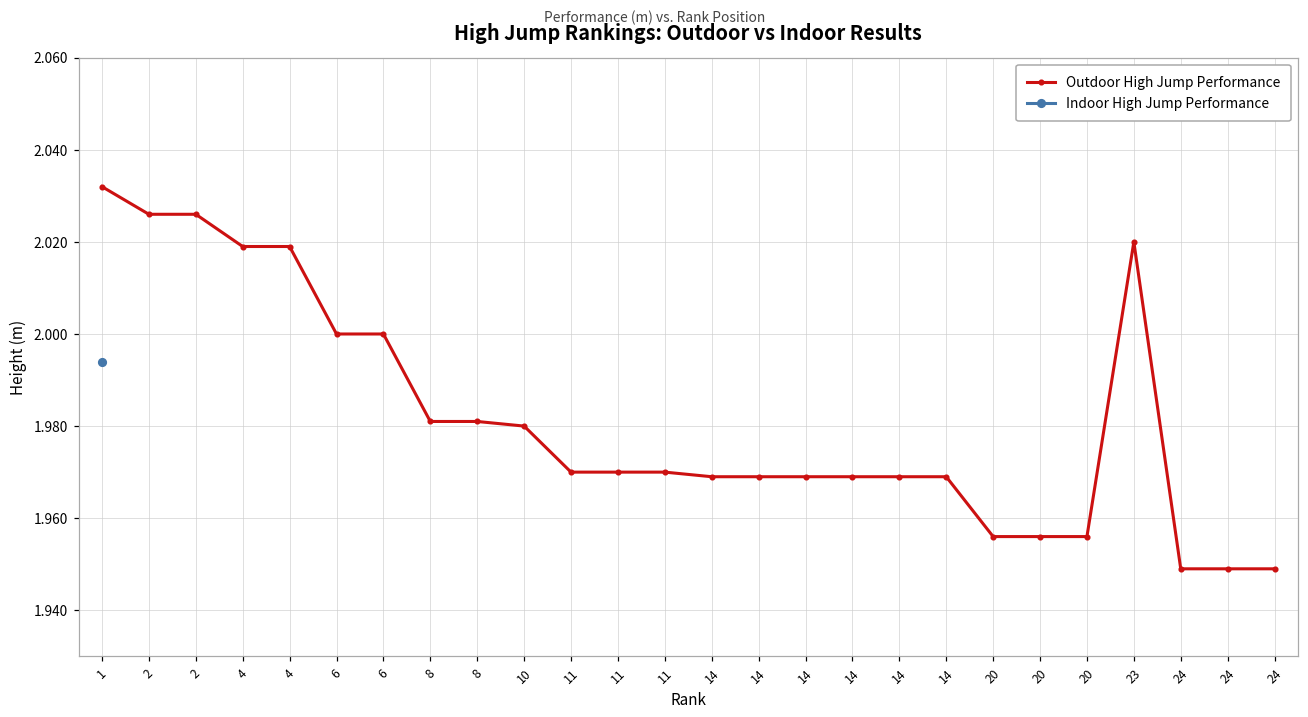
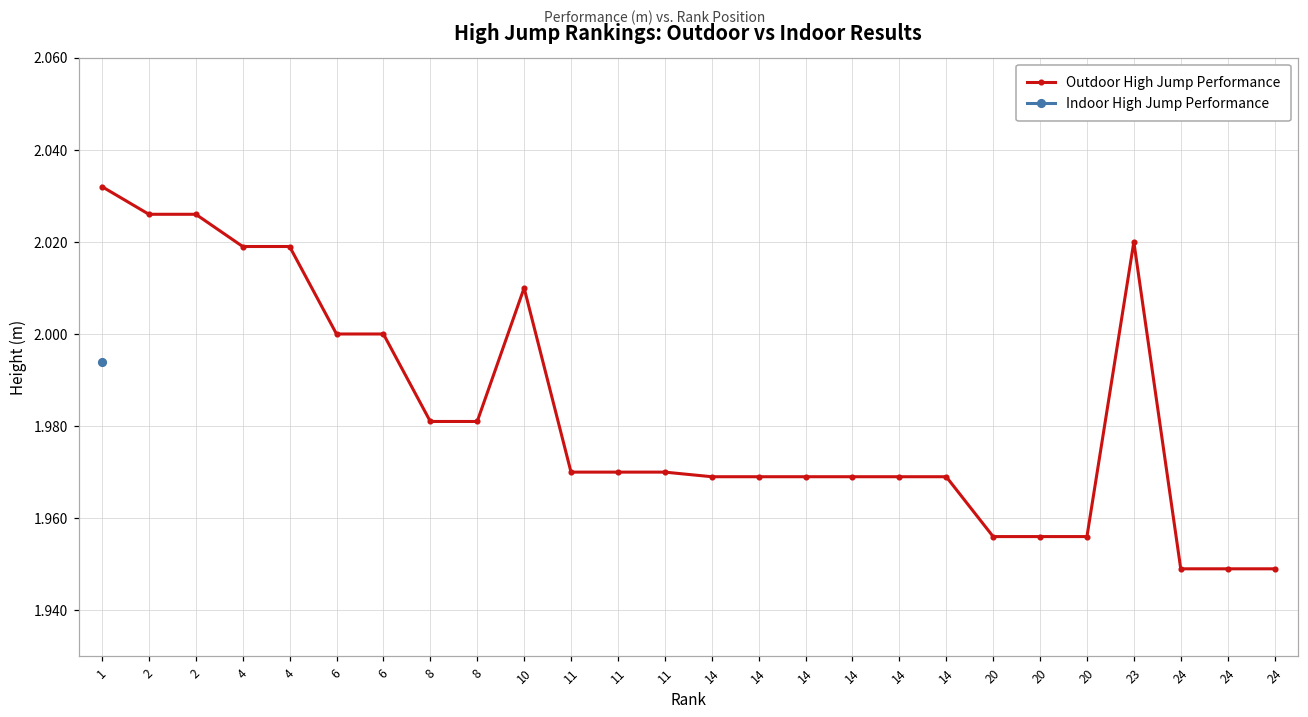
Outdoor High Jump Performance, 10: 1.98 -> 2.01
